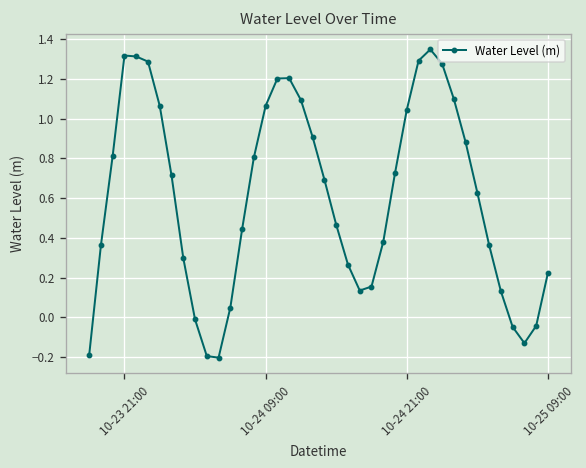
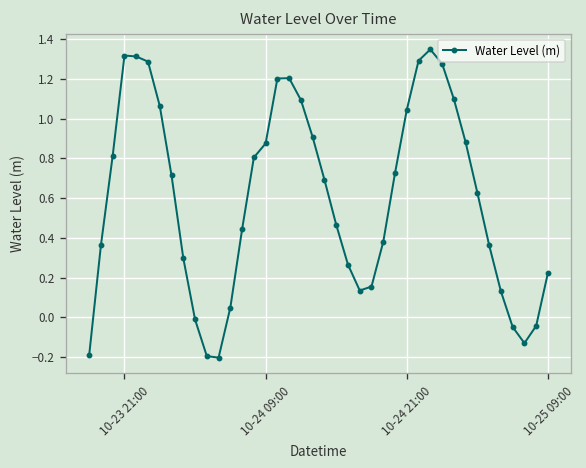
10-24 09:00: 1.06 -> 0.88
